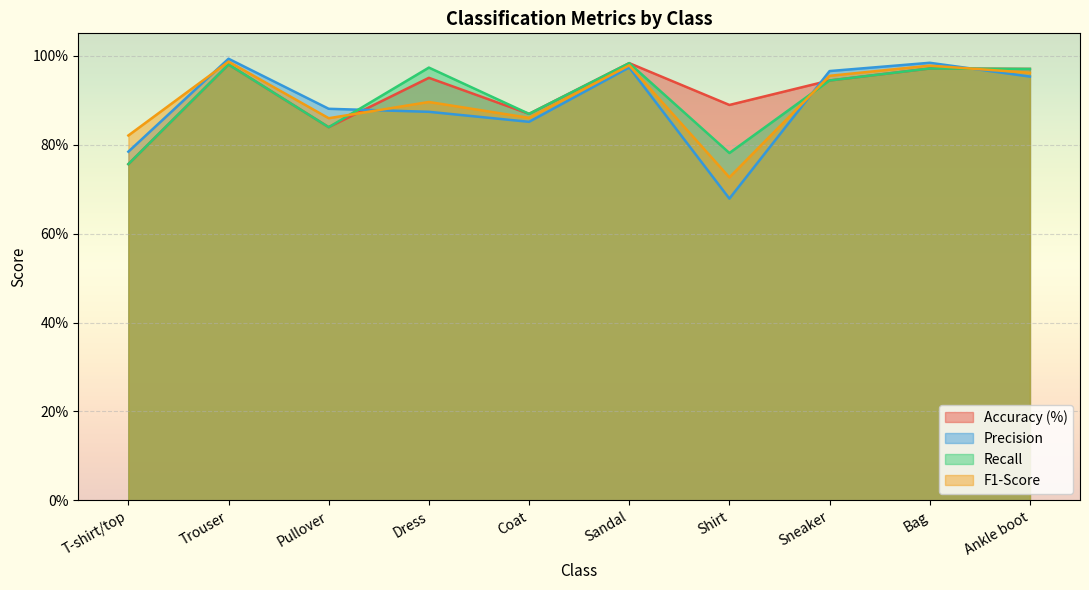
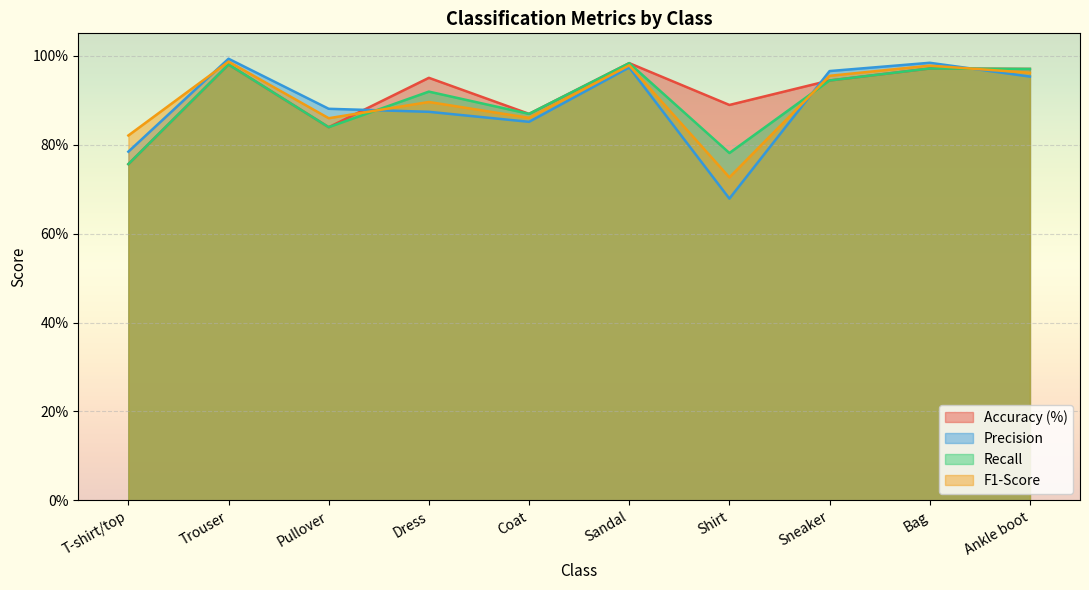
Recall, Dress: 97% -> 92%
